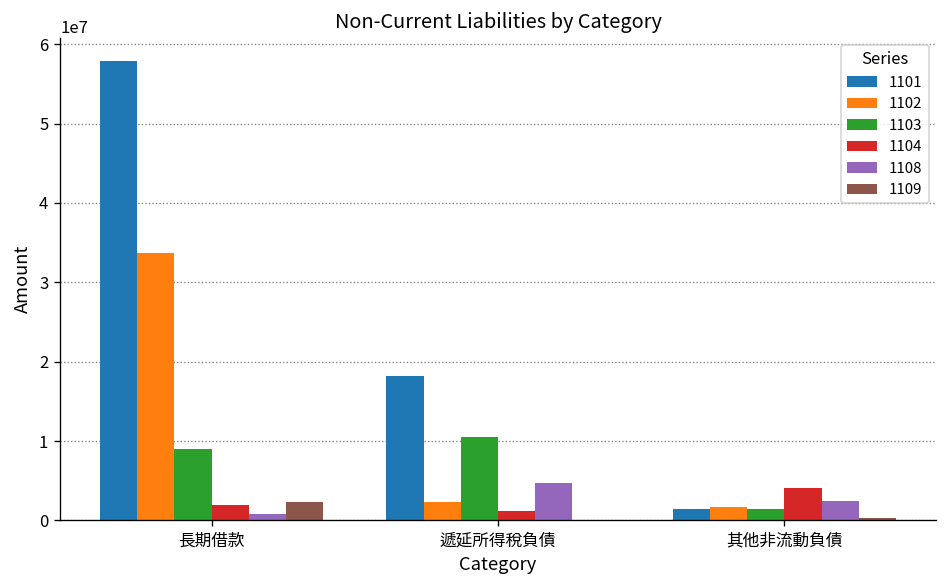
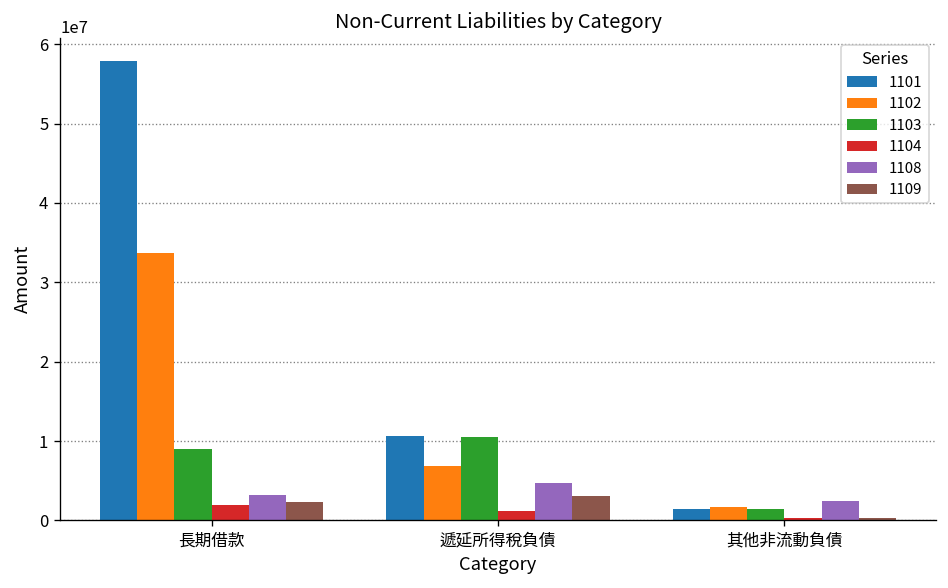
1108, 長期借款: 1000000 -> 3000000
1101, 遞延所得稅負債: 18000000 -> 11000000
1102, 遞延所得稅負債: 2000000 -> 7000000
1109, 遞延所得稅負債: 0 -> 3000000
1104, 其他非流動負債: 4000000 -> 0
